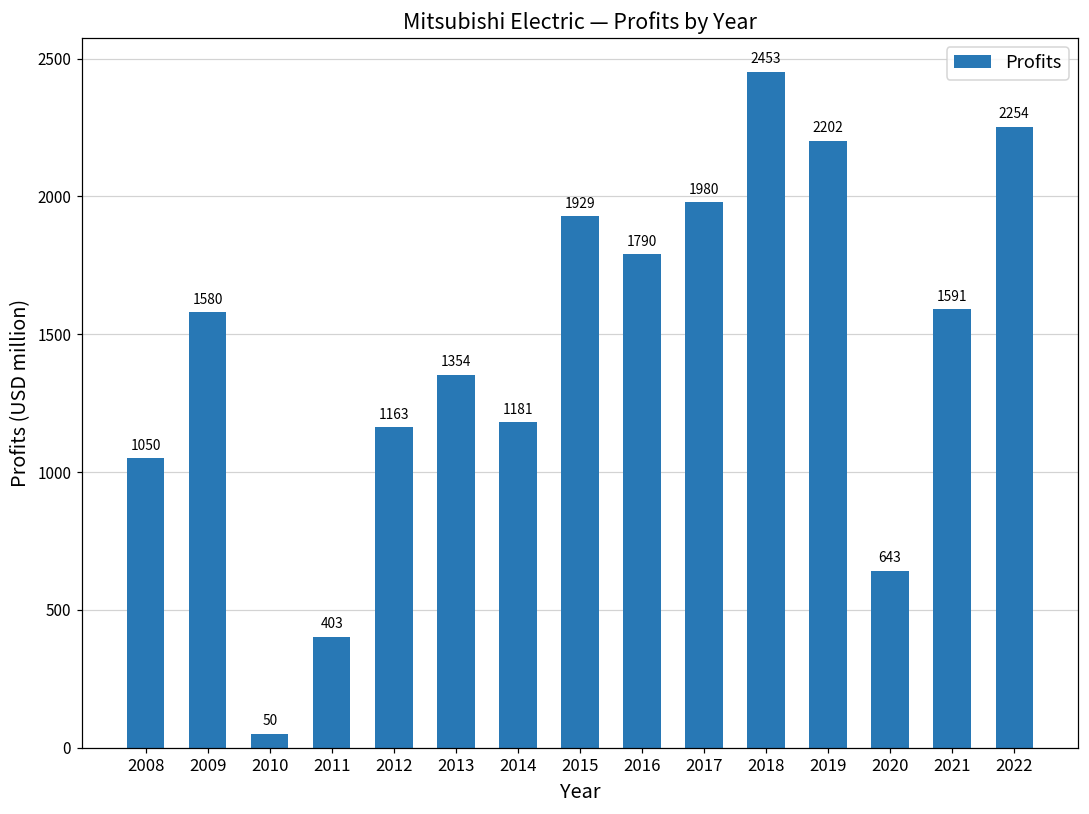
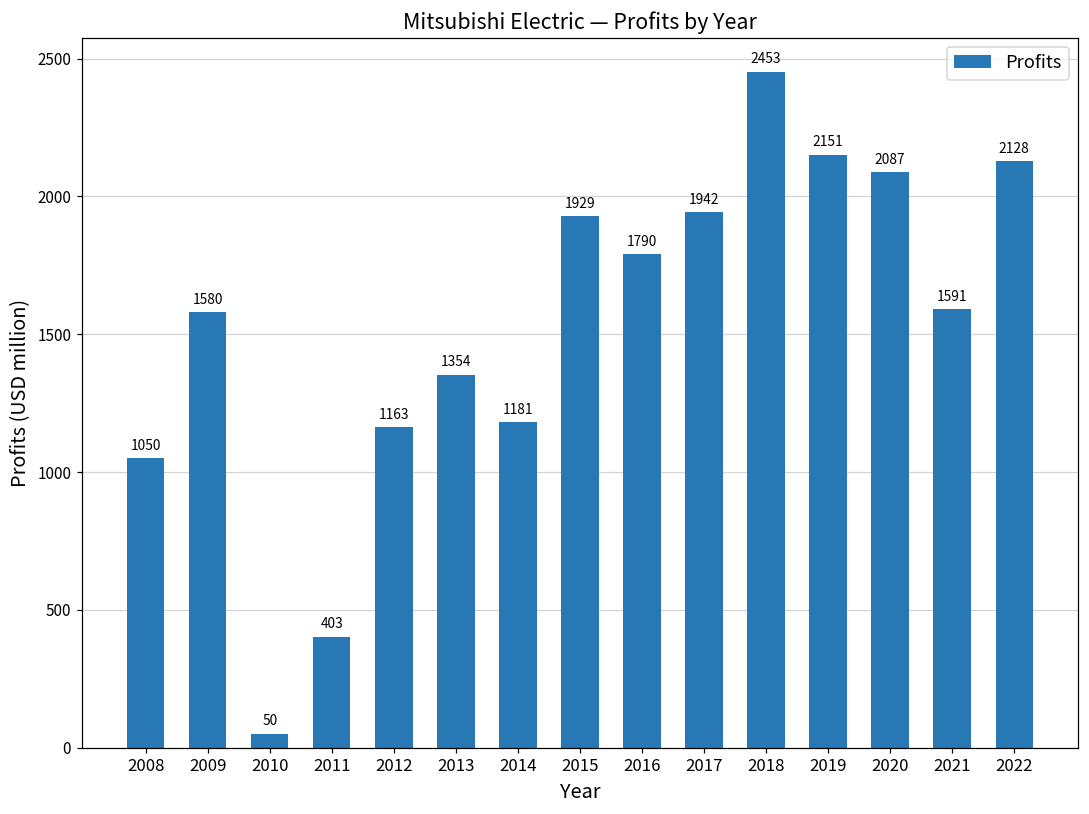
2017: 1980 -> 1942
2019: 2202 -> 2151
2020: 643 -> 2087
2022: 2254 -> 2128
